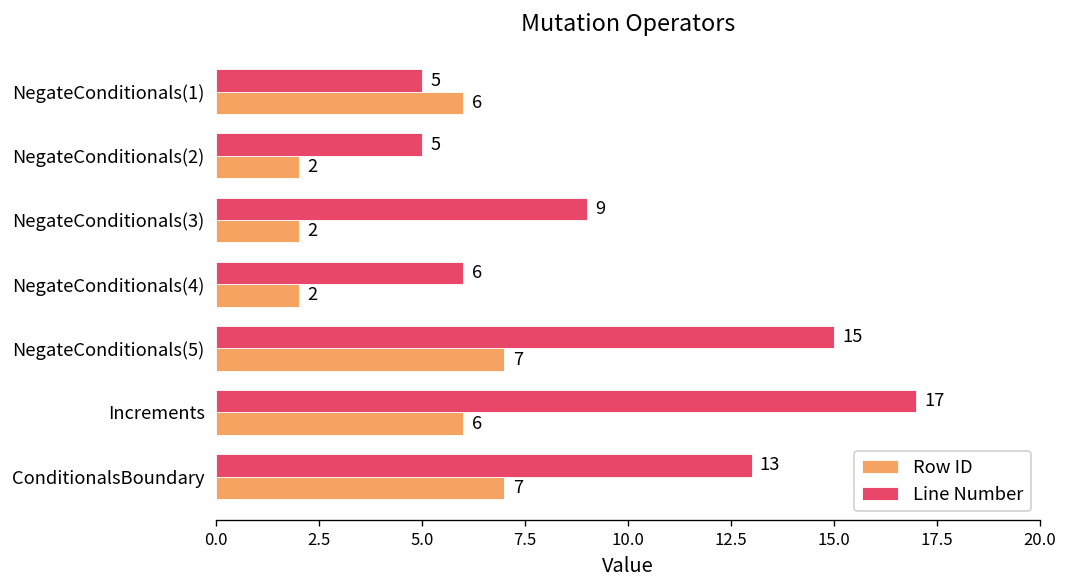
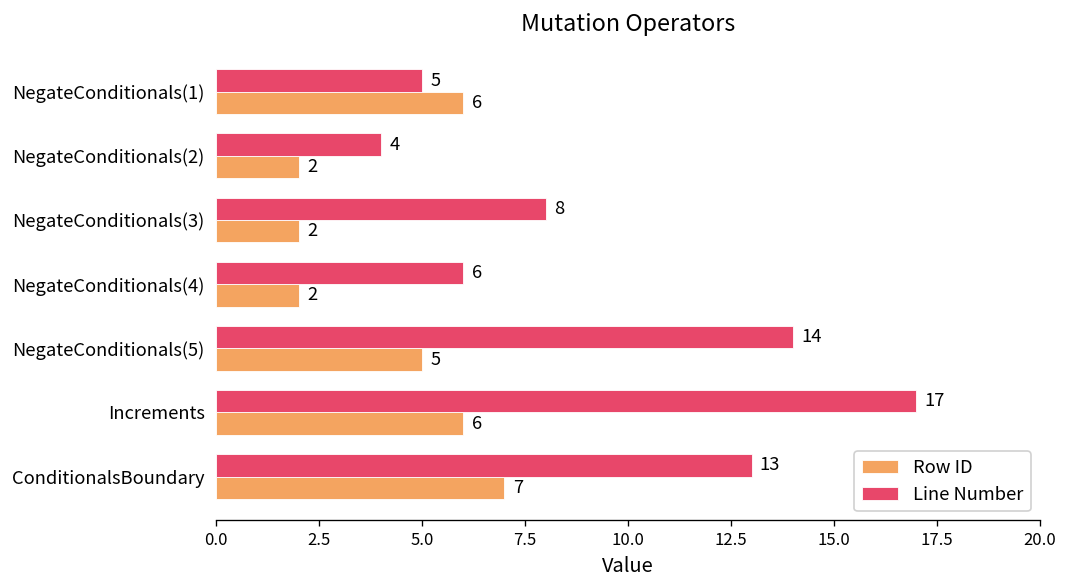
Line Number, NegateConditionals(2): 5 -> 4
Line Number, NegateConditionals(3): 9 -> 8
Line Number, NegateConditionals(5): 15 -> 14
Row ID, NegateConditionals(5): 7 -> 5
